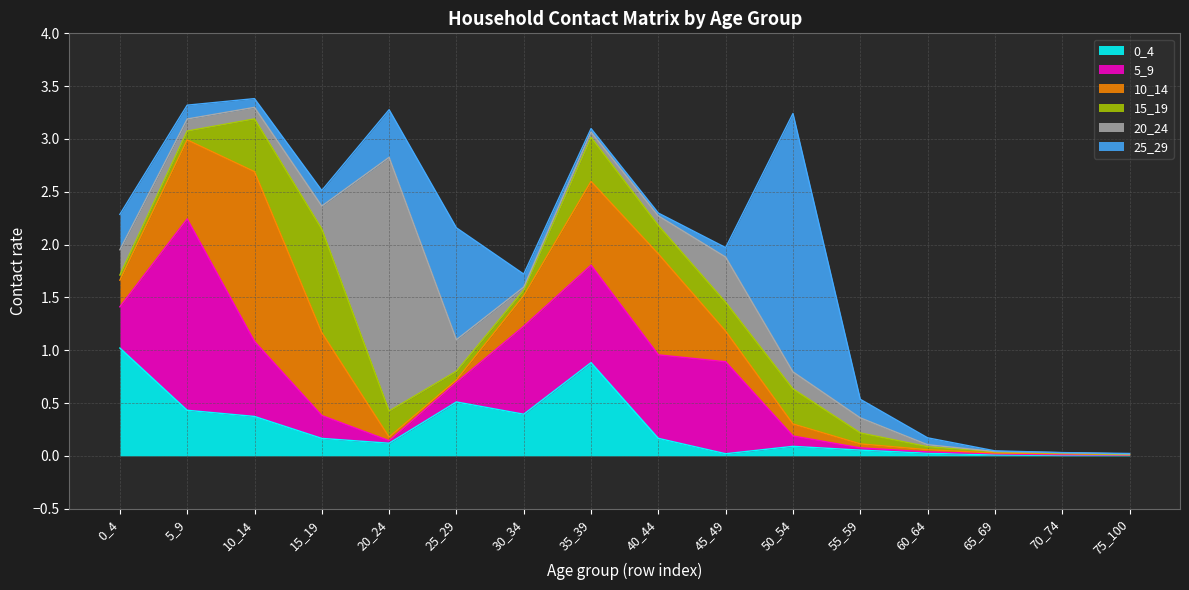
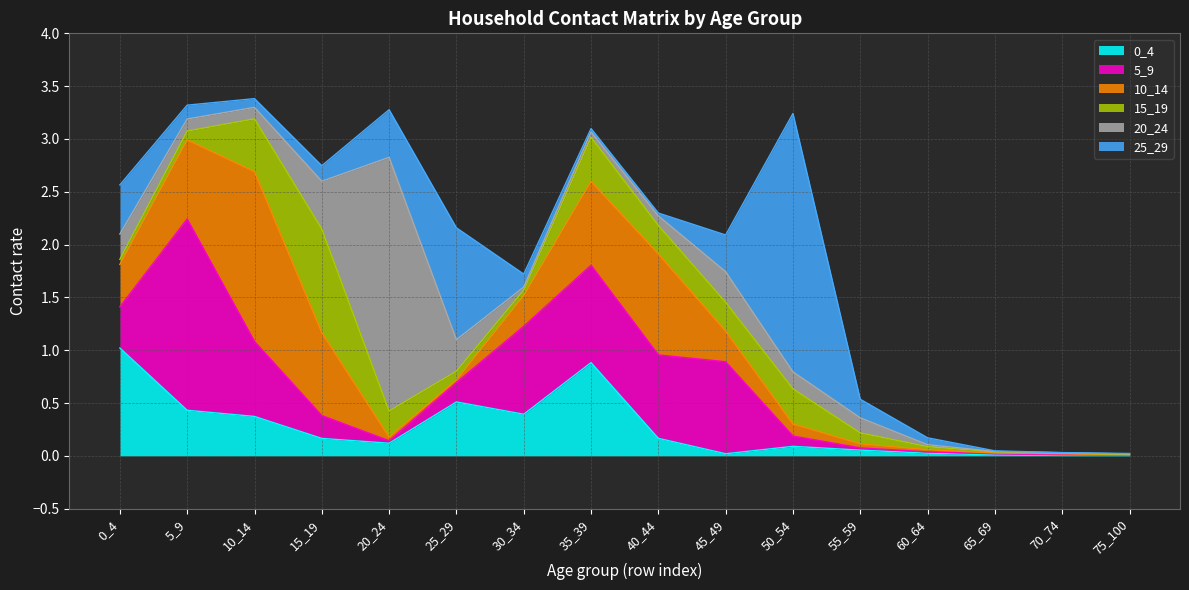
10_14, 0_4: 0.25 -> 0.40
25_29, 0_4: 0.34 -> 0.47
20_24, 15_19: 0.22 -> 0.45
20_24, 45_49: 0.43 -> 0.29
25_29, 45_49: 0.09 -> 0.35
